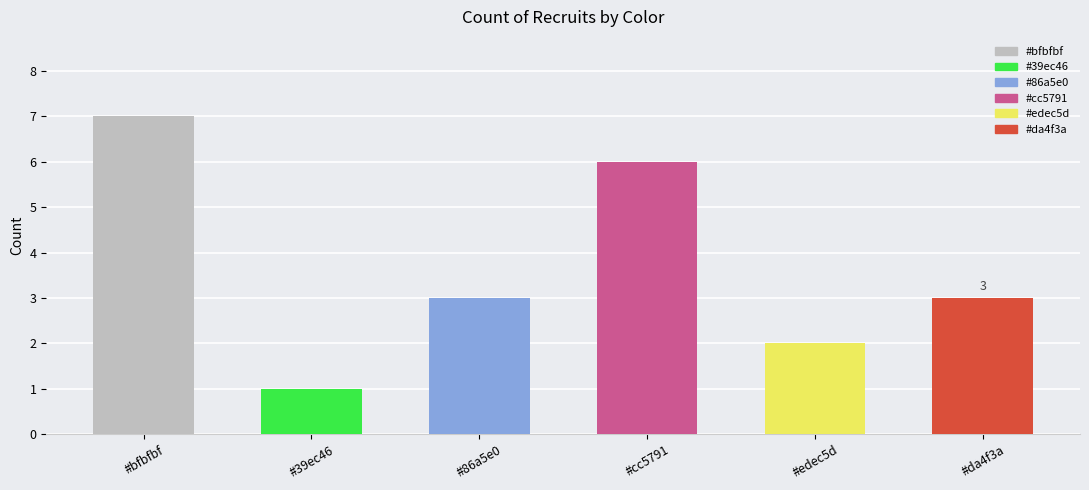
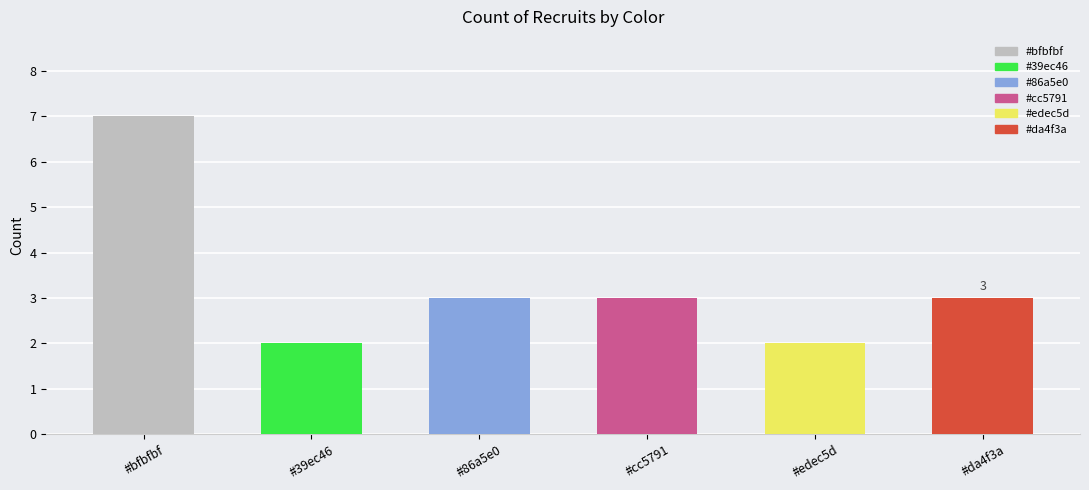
#39ec46: 1 -> 2
#cc5791: 6 -> 3
